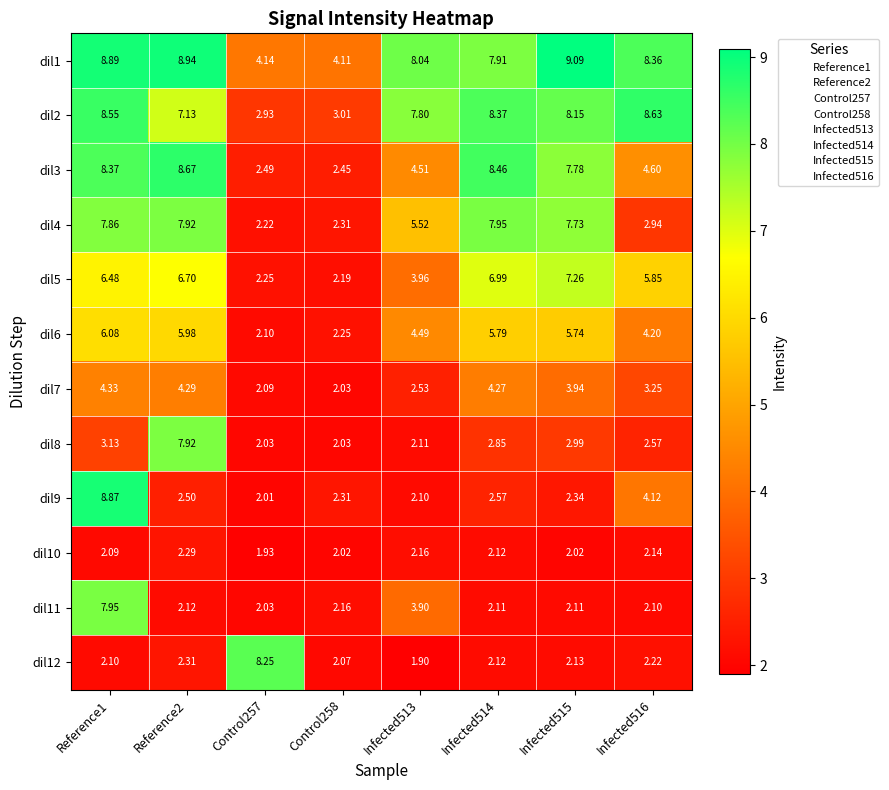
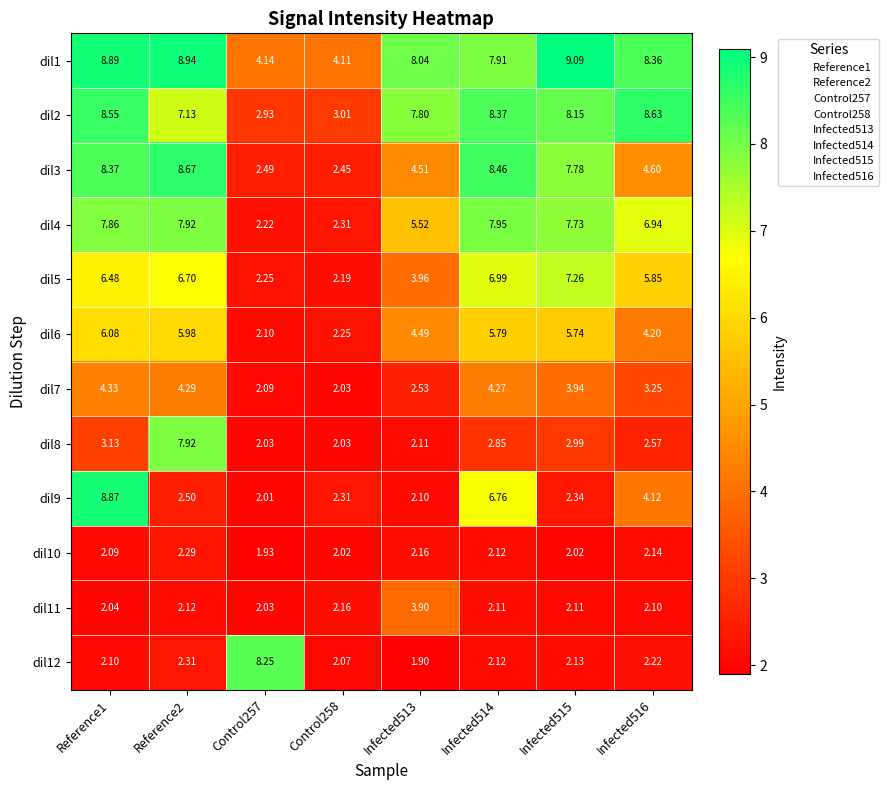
dil4, Infected516: 2.94 -> 6.94
dil9, Infected514: 2.57 -> 6.76
dil11, Reference1: 7.95 -> 2.04
